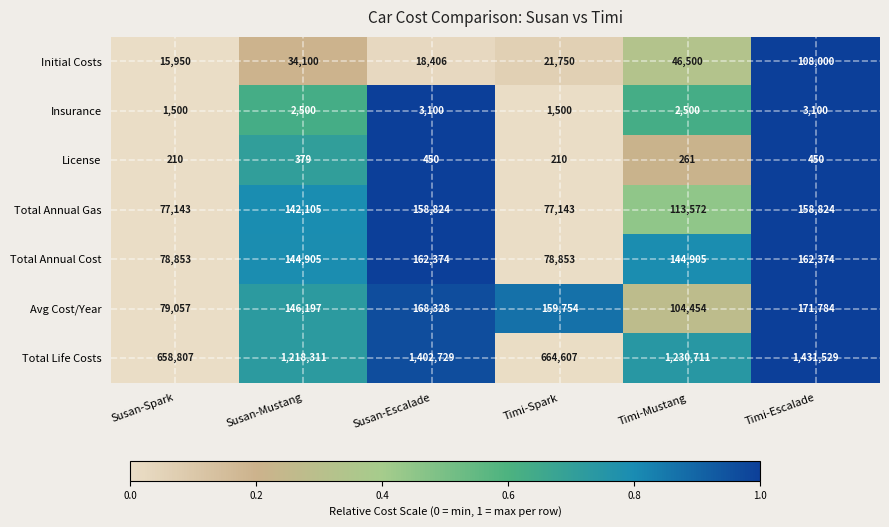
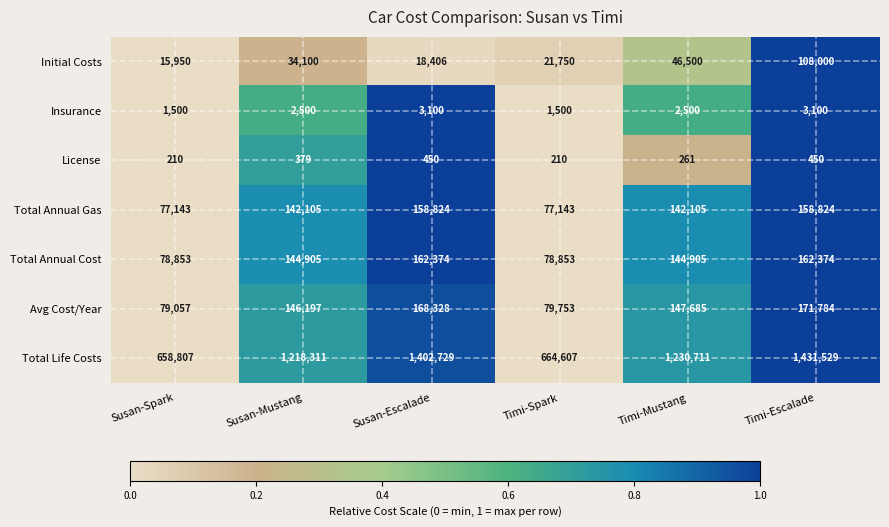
Total Annual Gas, Timi-Mustang: 113,572 -> 142,105
Avg Cost/Year, Timi-Spark: 159,754 -> 79,753
Avg Cost/Year, Timi-Mustang: 104,454 -> 147,685
